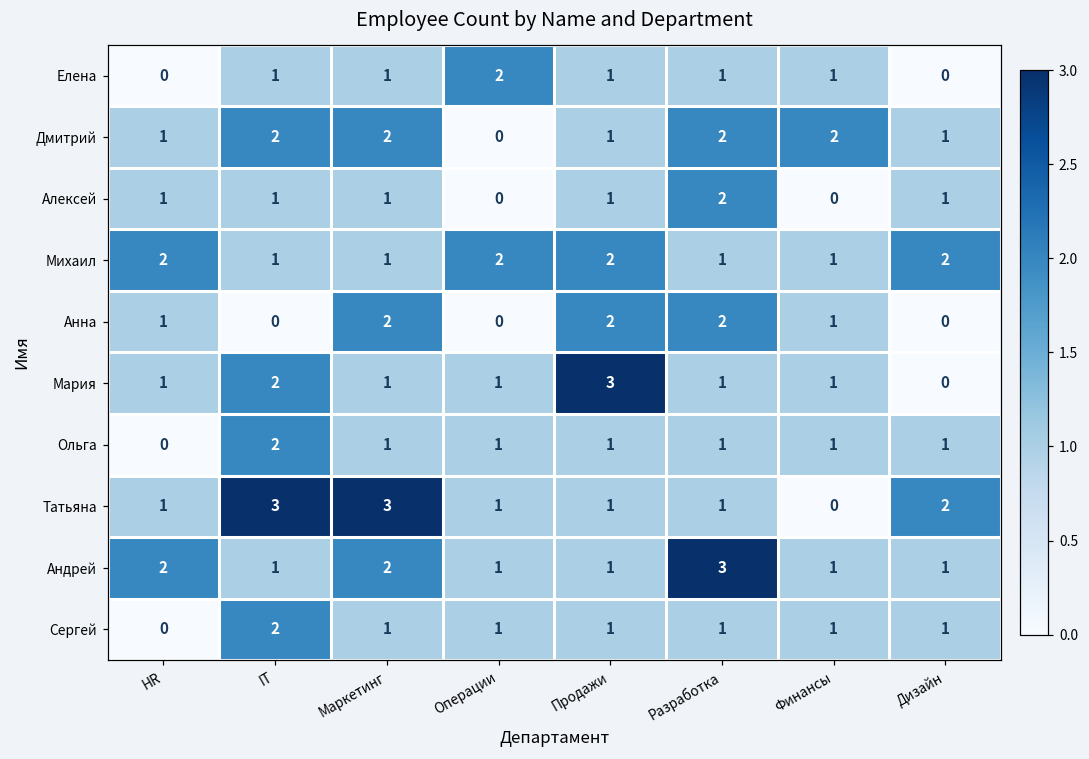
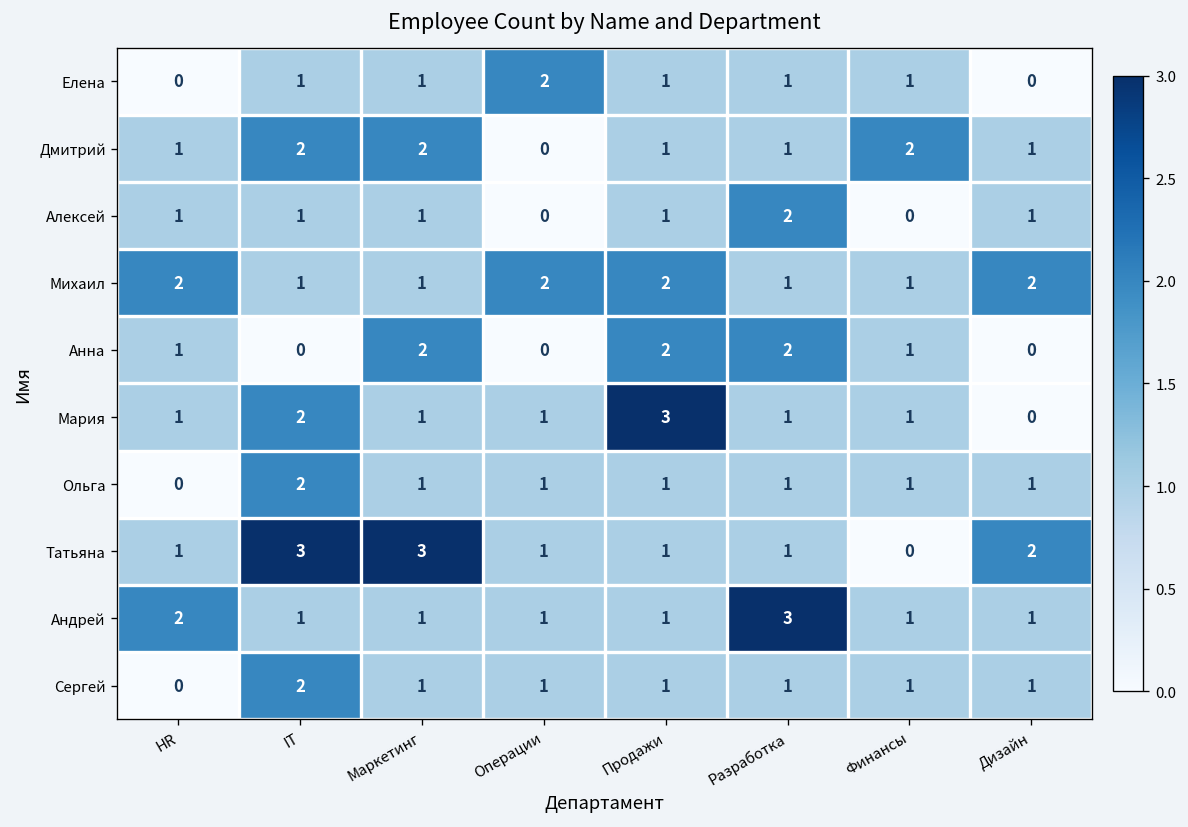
Дмитрий, Разработка: 2 -> 1
Андрей, Маркетинг: 2 -> 1
